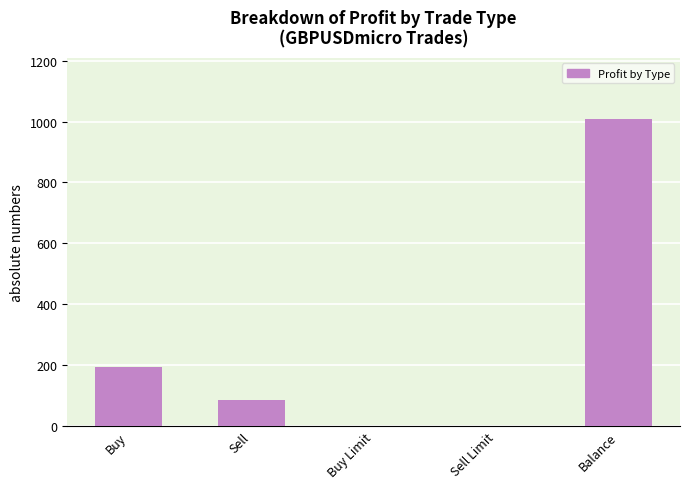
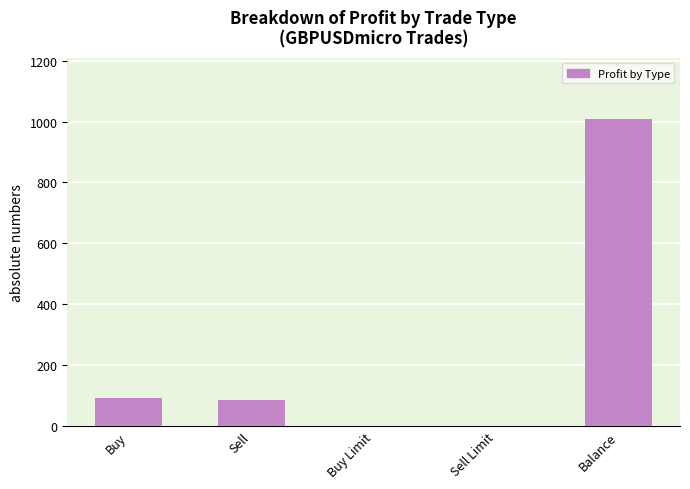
Buy: 200 -> 90
